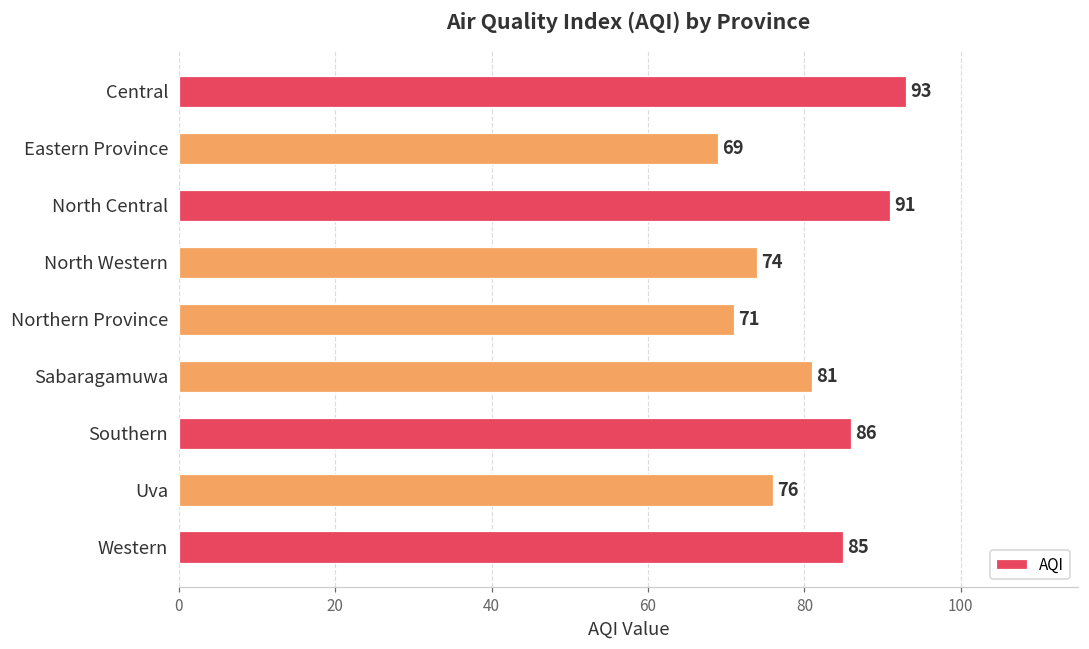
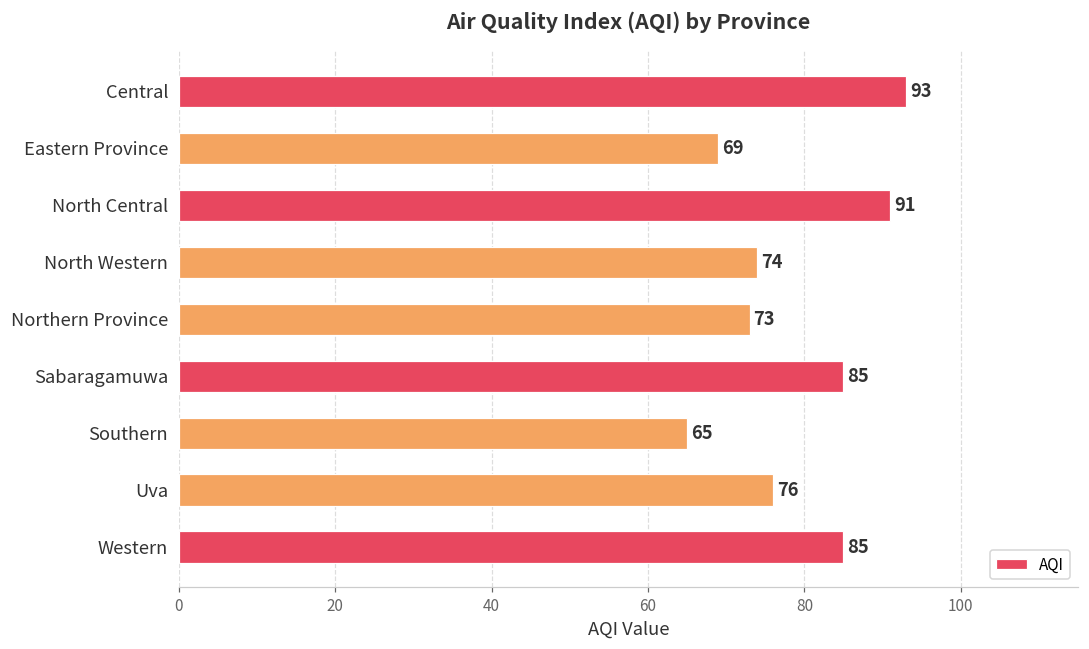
Northern Province: 71 -> 73
Sabaragamuwa: 81 -> 85
Southern: 86 -> 65
